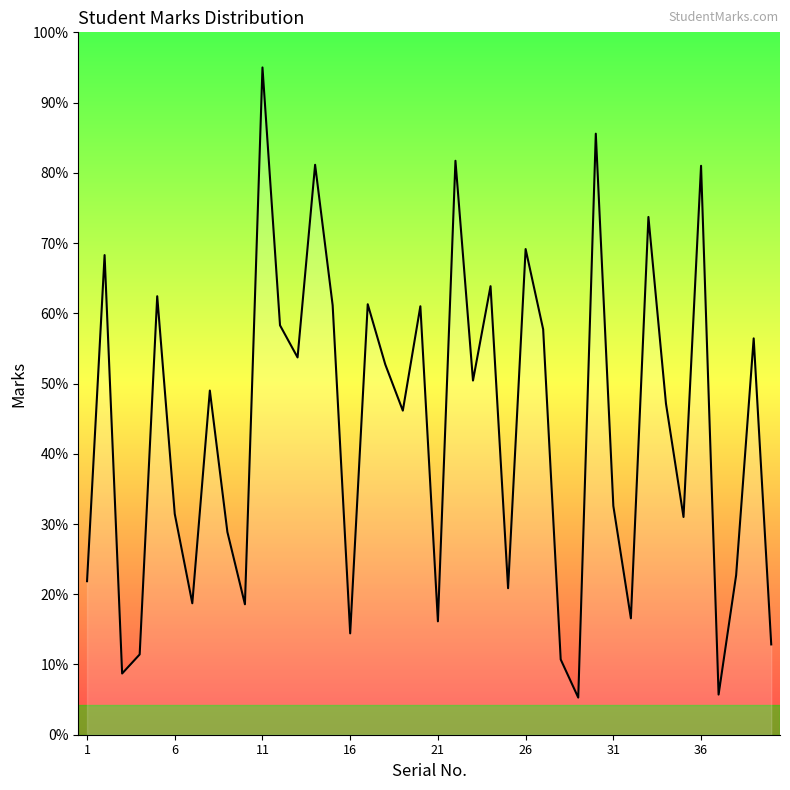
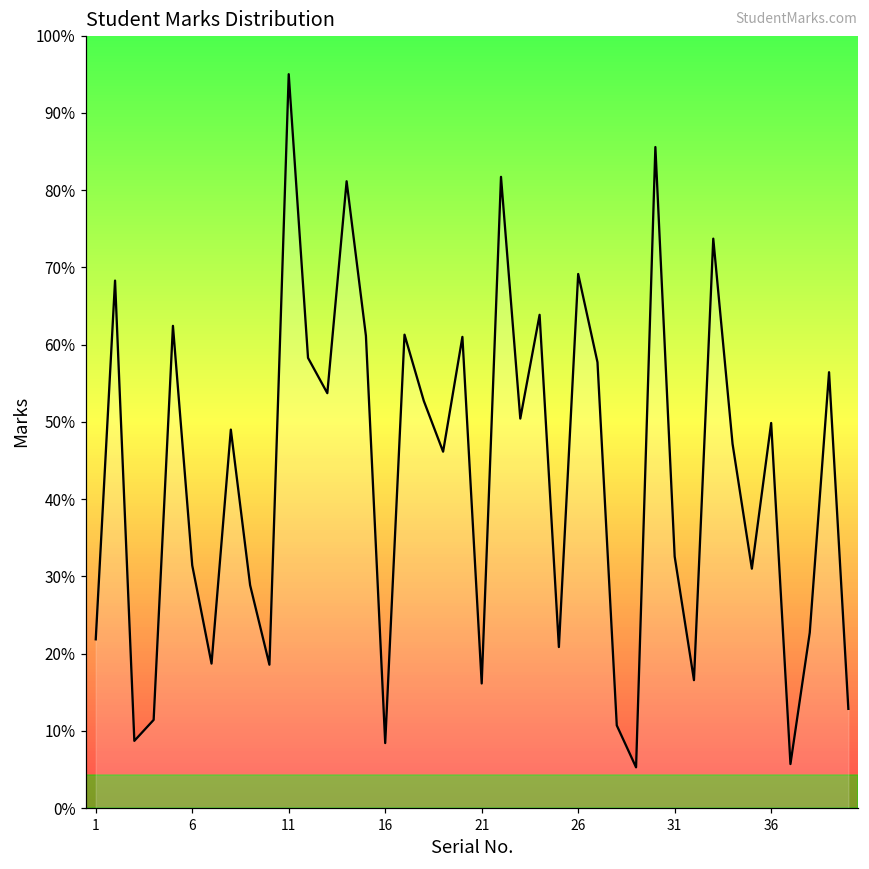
16: 14% -> 8%
36: 81% -> 50%
